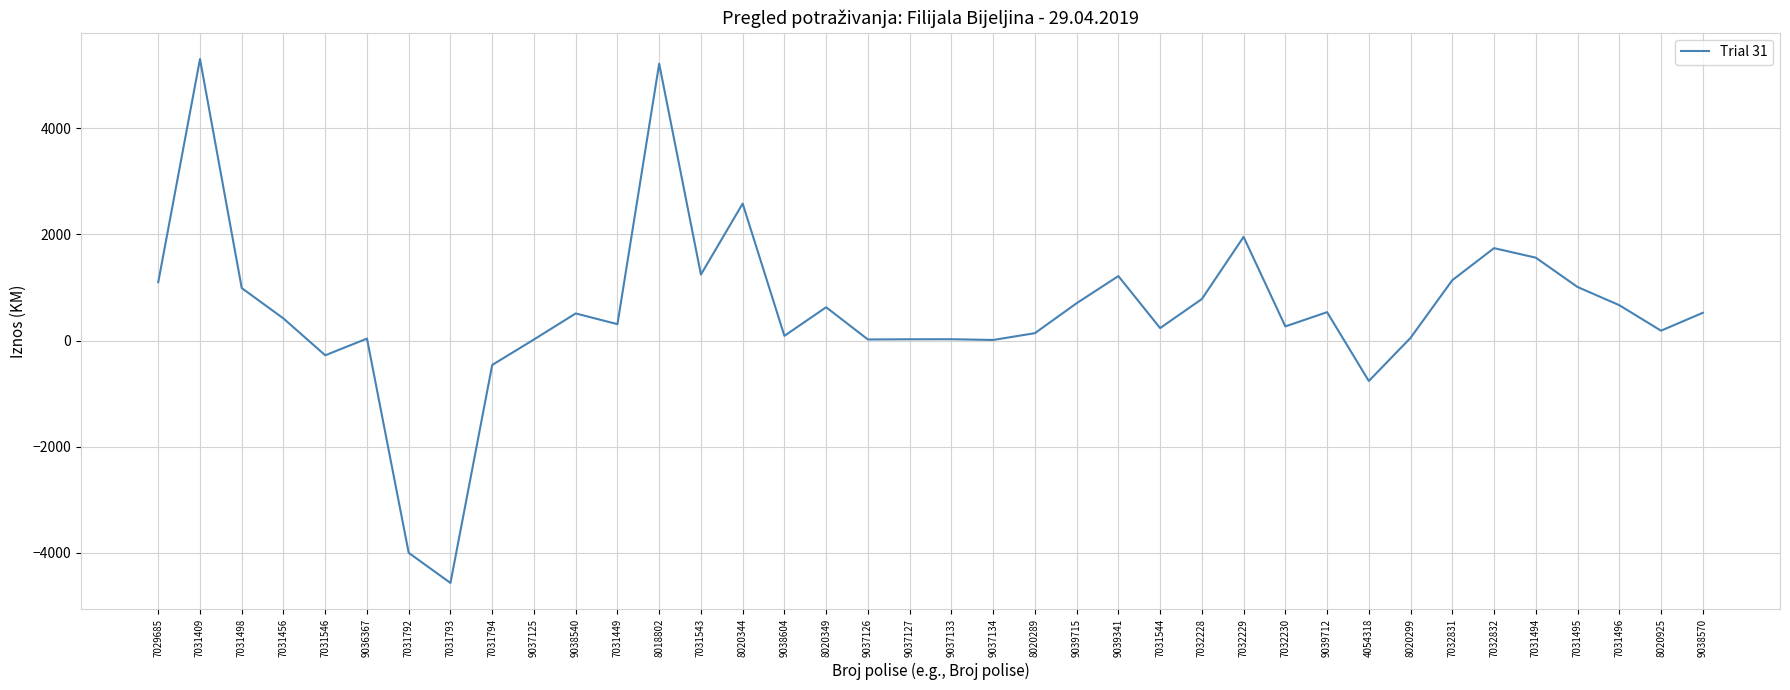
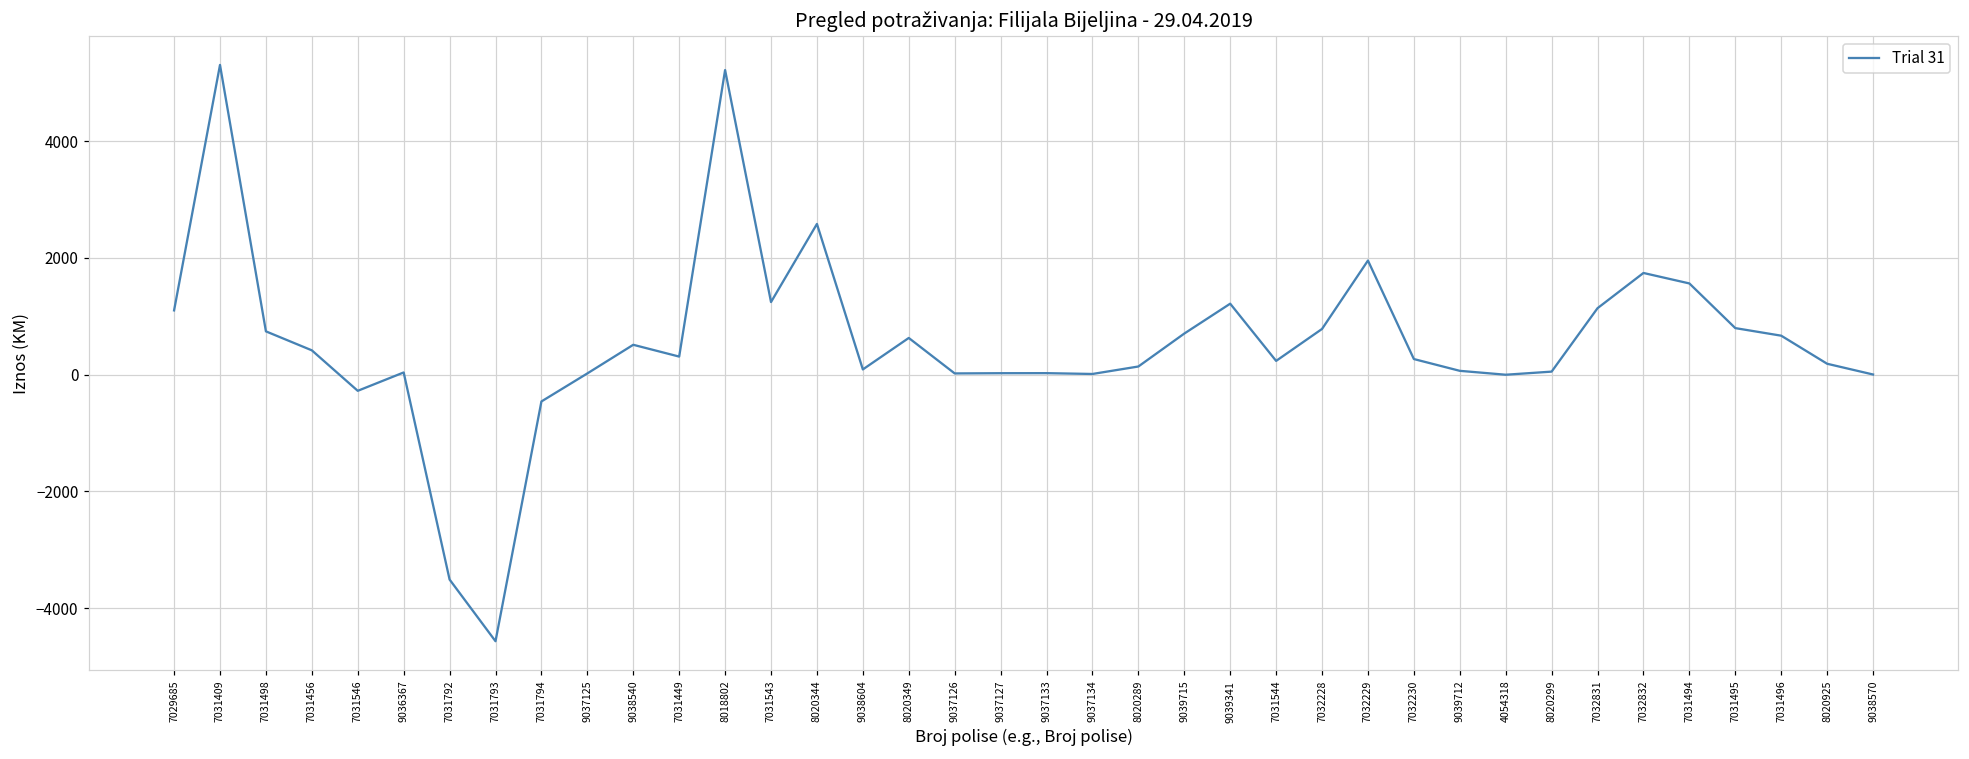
7031498: 1000 -> 700
7031792: -4000 -> -3500
9039712: 500 -> 100
4054318: -800 -> 0
7031495: 1000 -> 800
9038570: 500 -> 0
